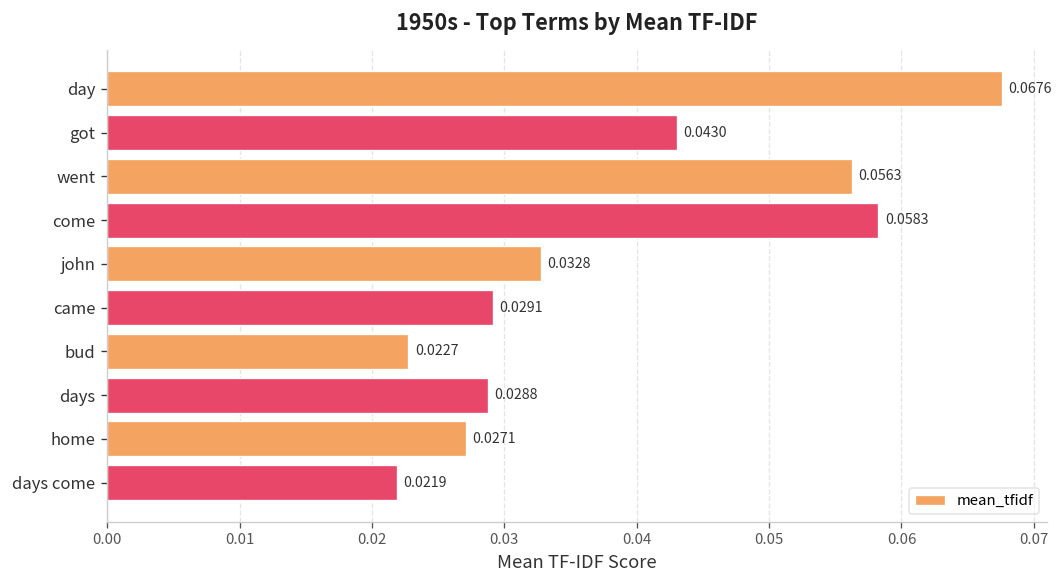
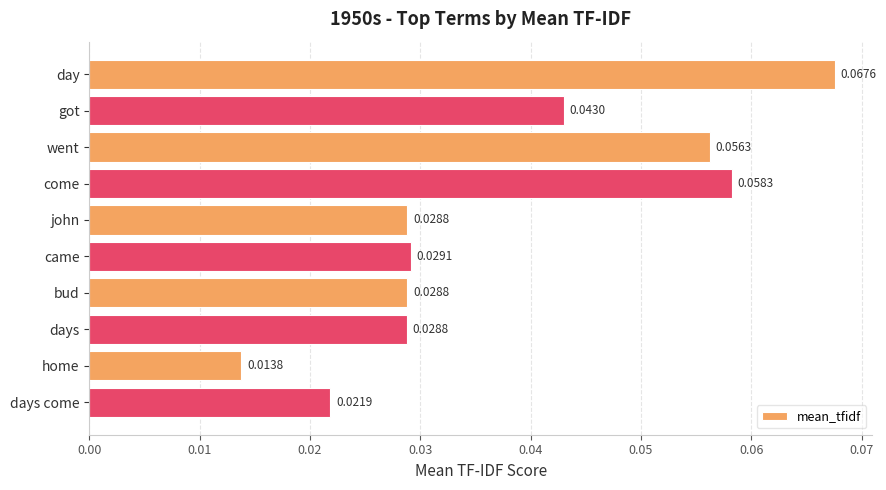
john: 0.0328 -> 0.0288
bud: 0.0227 -> 0.0288
home: 0.0271 -> 0.0138
